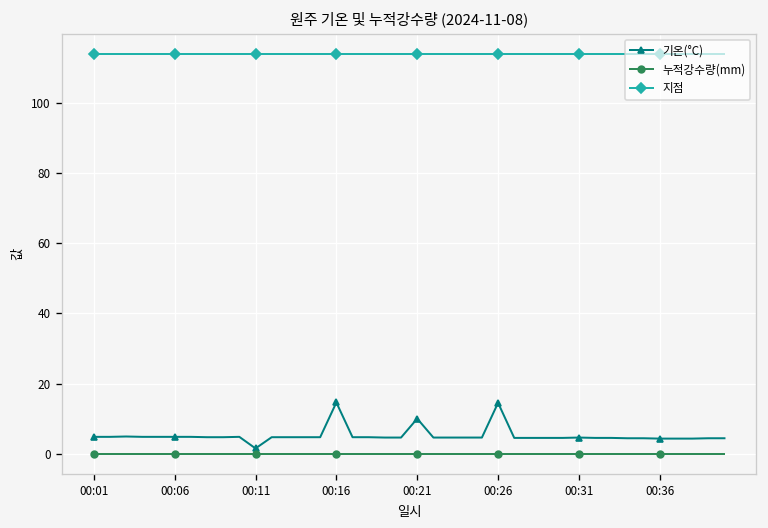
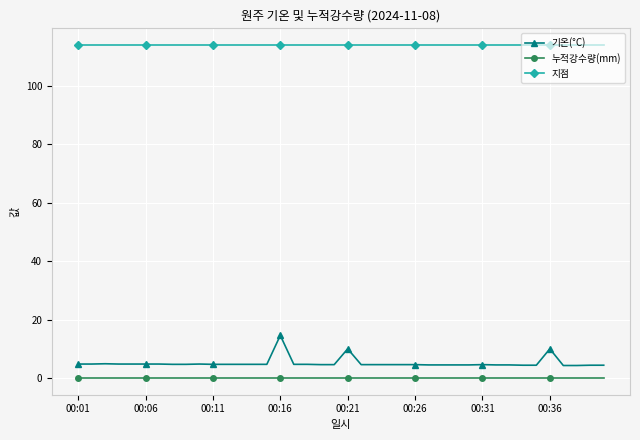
기온(°C), 00:11: 2 -> 5
기온(°C), 00:26: 15 -> 5
기온(°C), 00:36: 4 -> 10
